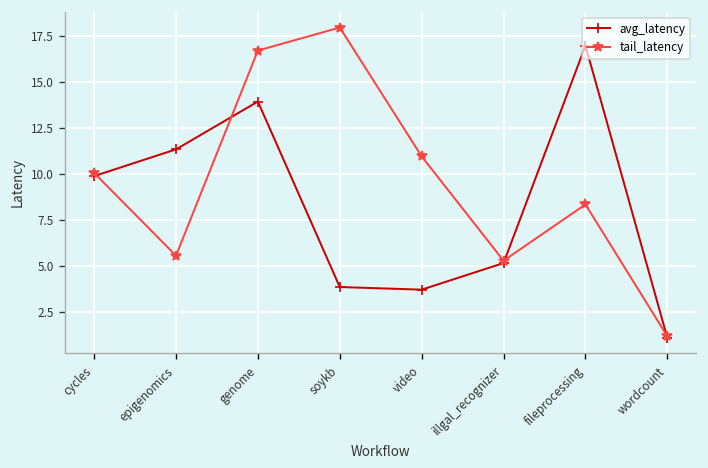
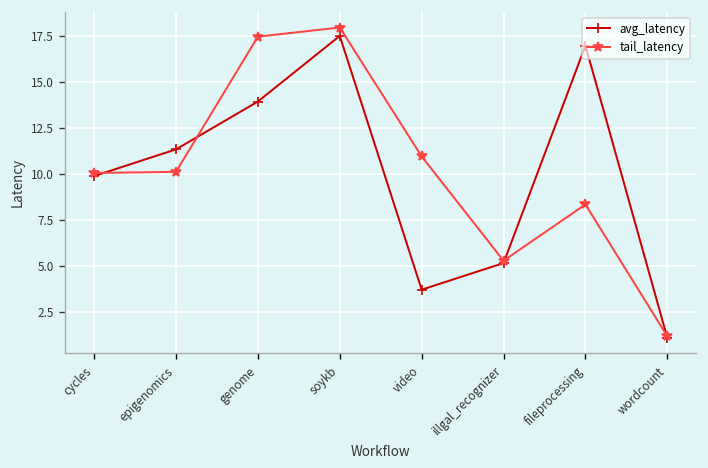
tail_latency, epigenomics: 5.6 -> 10.1
tail_latency, genome: 16.7 -> 17.4
avg_latency, soykb: 3.9 -> 17.5
